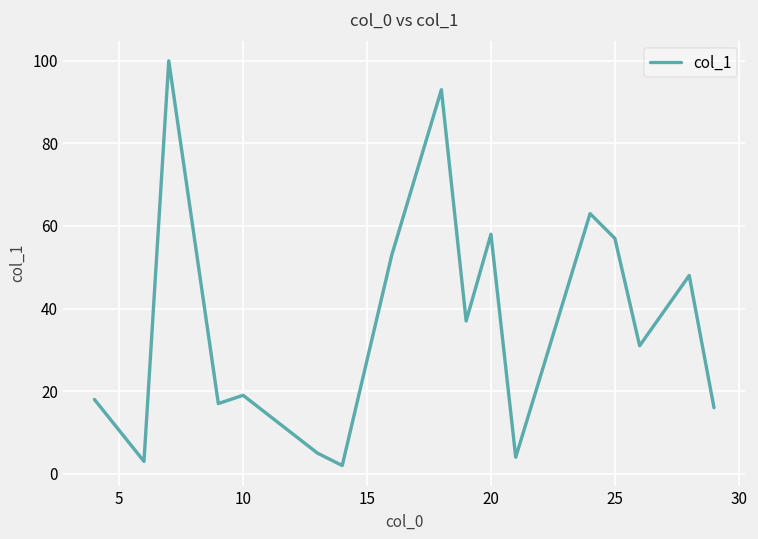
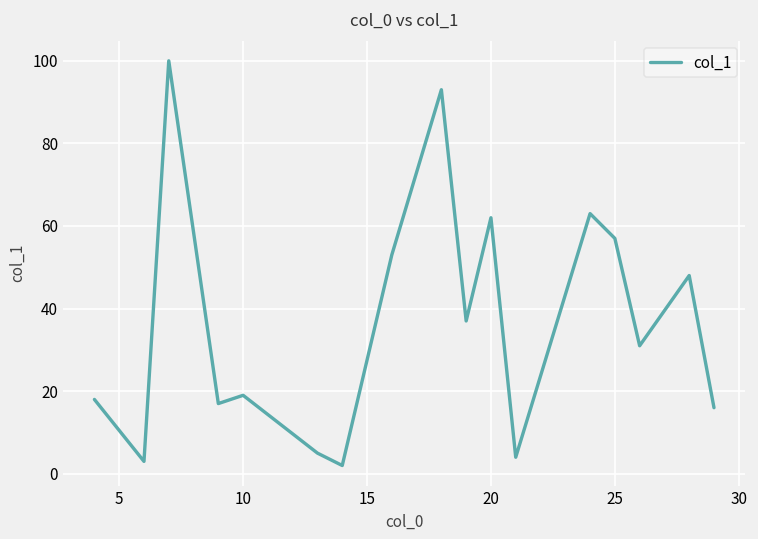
20: 58 -> 62
